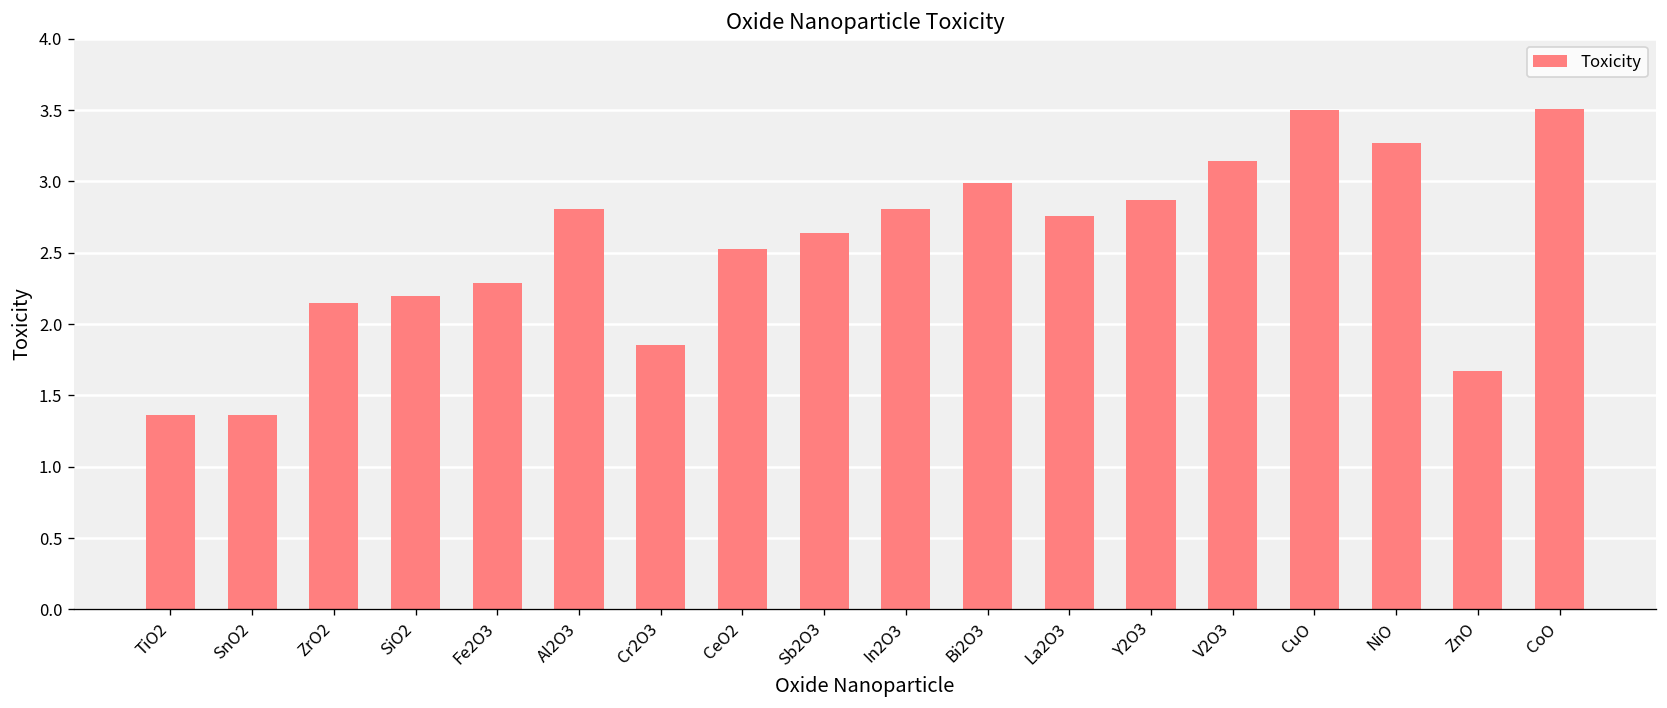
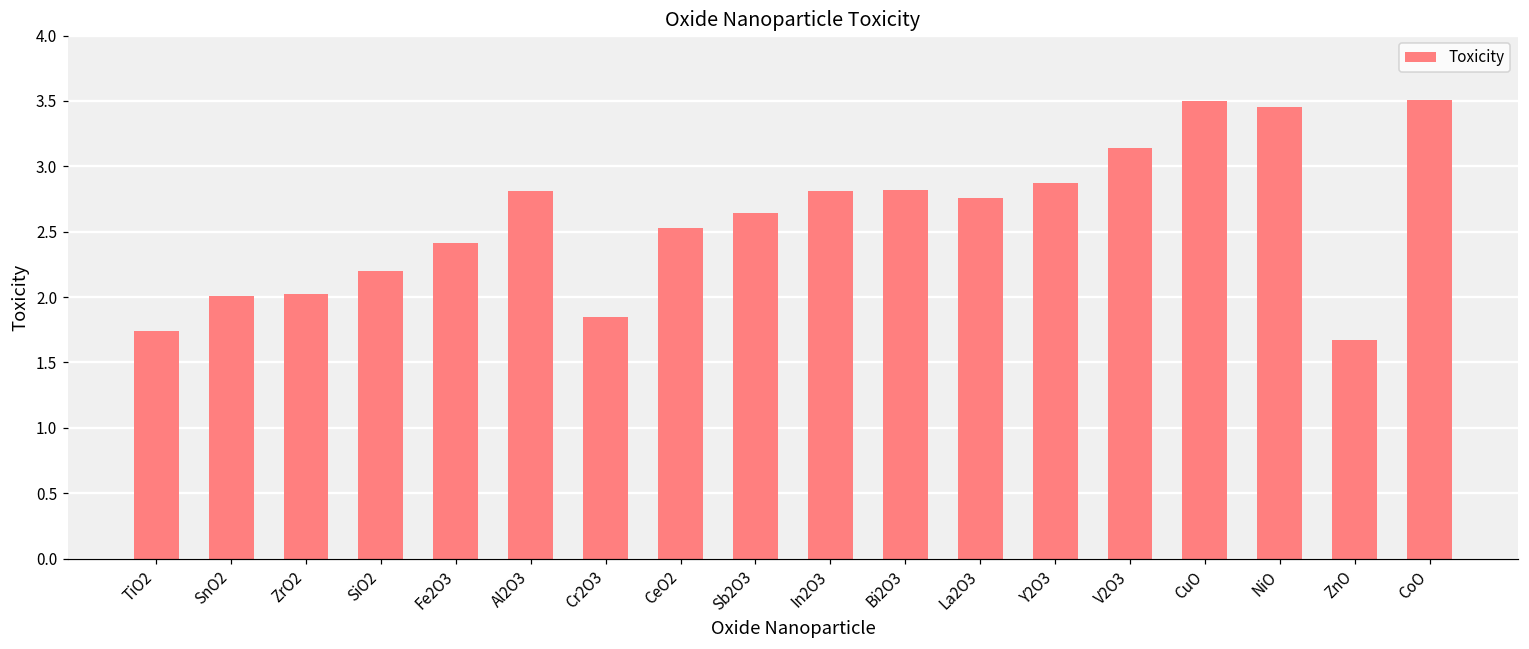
TiO2: 1.36 -> 1.74
SnO2: 1.36 -> 2.01
ZrO2: 2.15 -> 2.02
Fe2O3: 2.29 -> 2.41
Bi2O3: 2.99 -> 2.82
NiO: 3.27 -> 3.45
